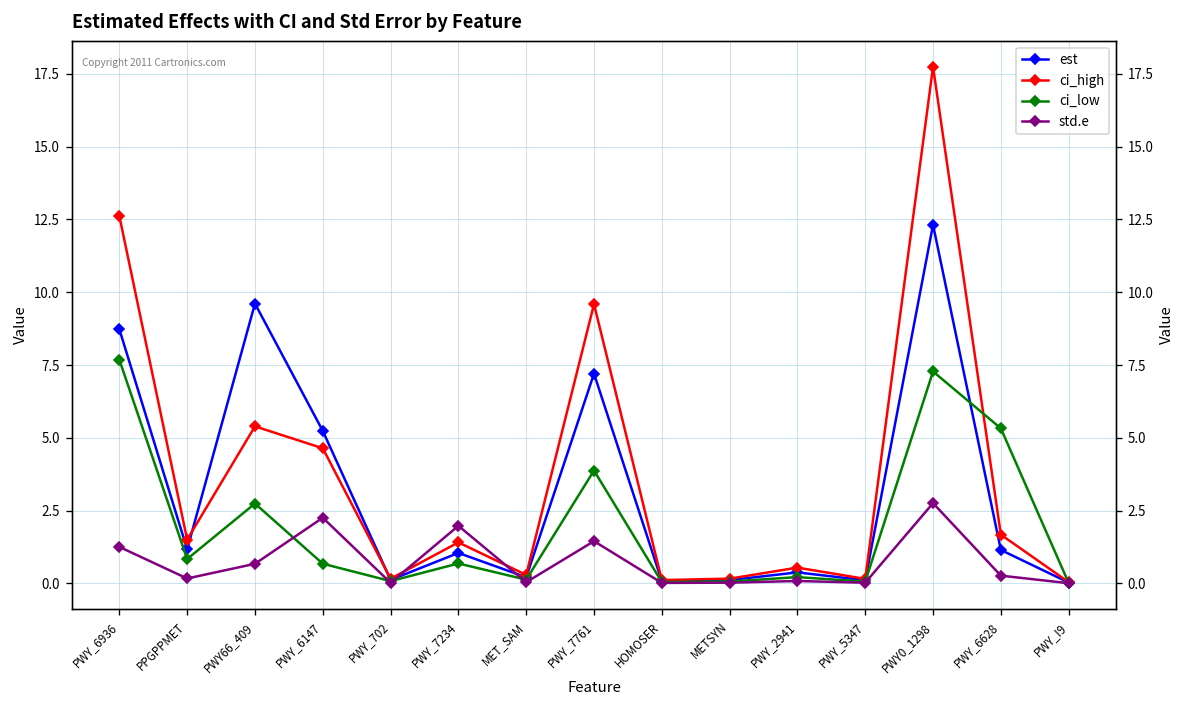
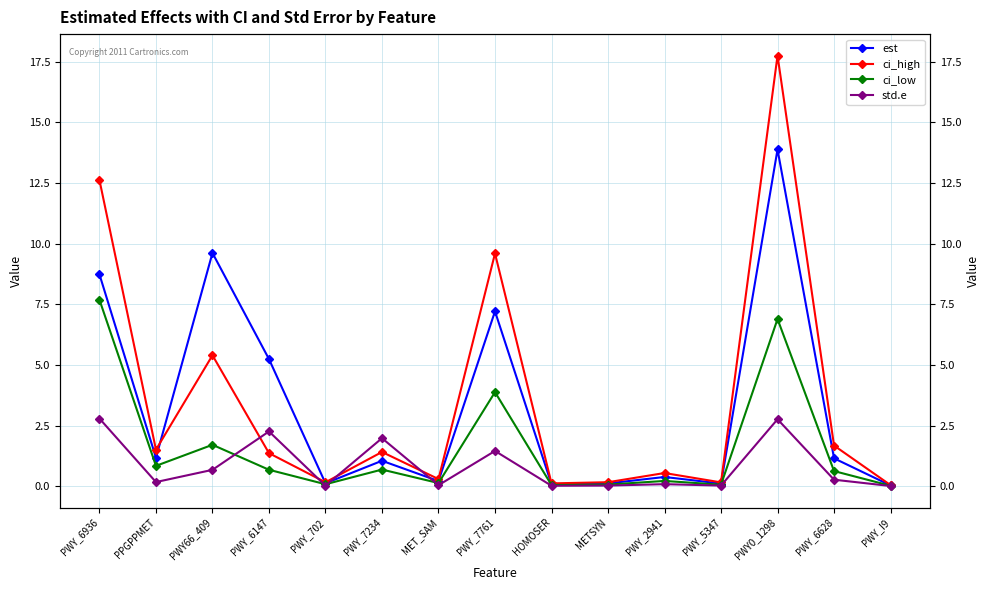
std.e, PWY_6936: 1.3 -> 2.8
ci_low, PWY66_409: 2.7 -> 1.7
ci_high, PWY_6147: 4.6 -> 1.4
est, PWY0_1298: 12.3 -> 13.9
ci_low, PWY0_1298: 7.3 -> 6.9
ci_low, PWY_6628: 5.3 -> 0.6
